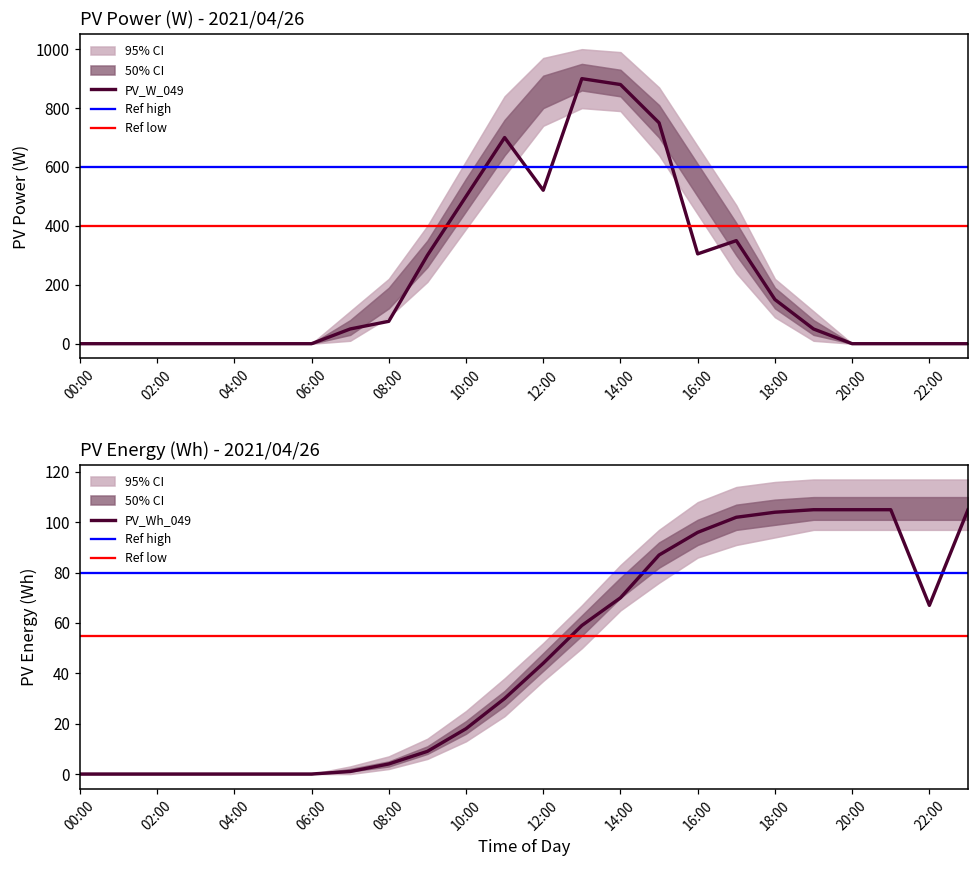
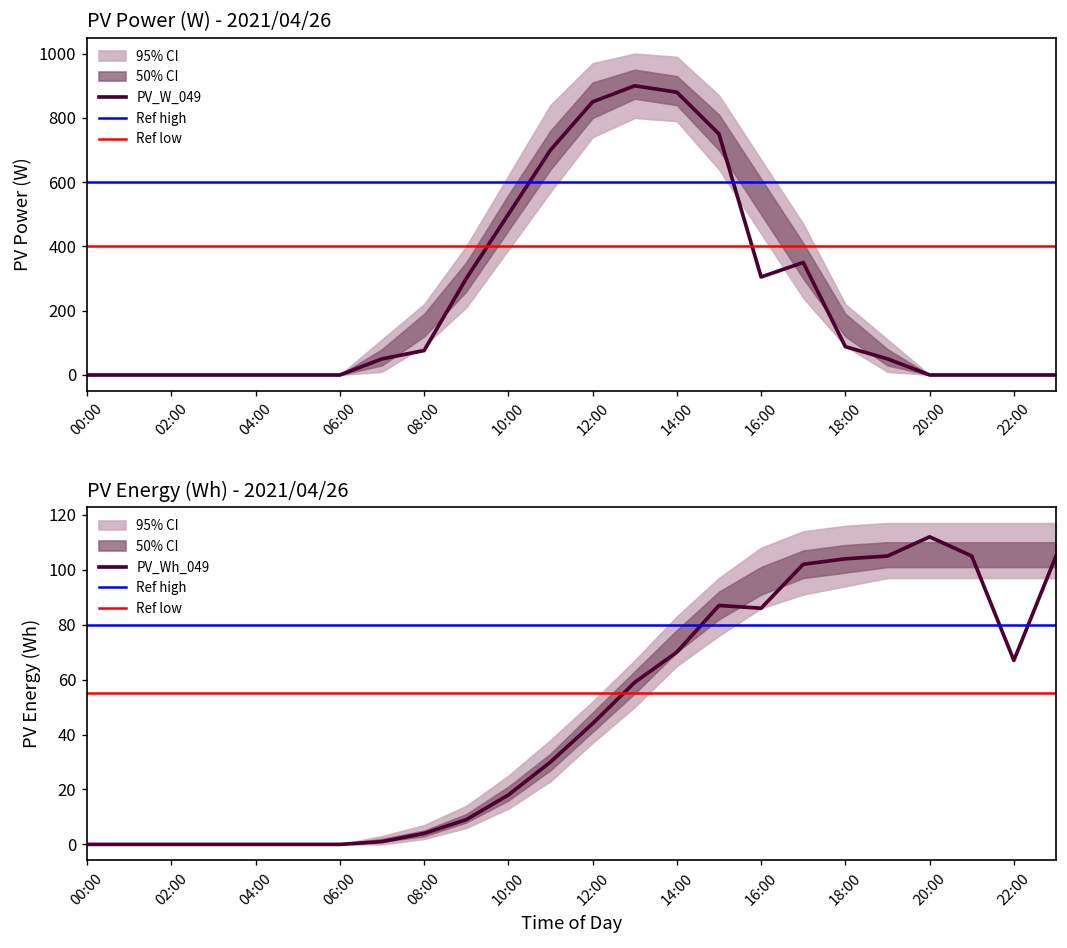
PV Power (W) - 2021/04/26, PV_W_049, 12:00: 520 -> 850
PV Power (W) - 2021/04/26, PV_W_049, 18:00: 150 -> 90
PV Energy (Wh) - 2021/04/26, PV_Wh_049, 16:00: 96 -> 86
PV Energy (Wh) - 2021/04/26, PV_Wh_049, 20:00: 105 -> 112
